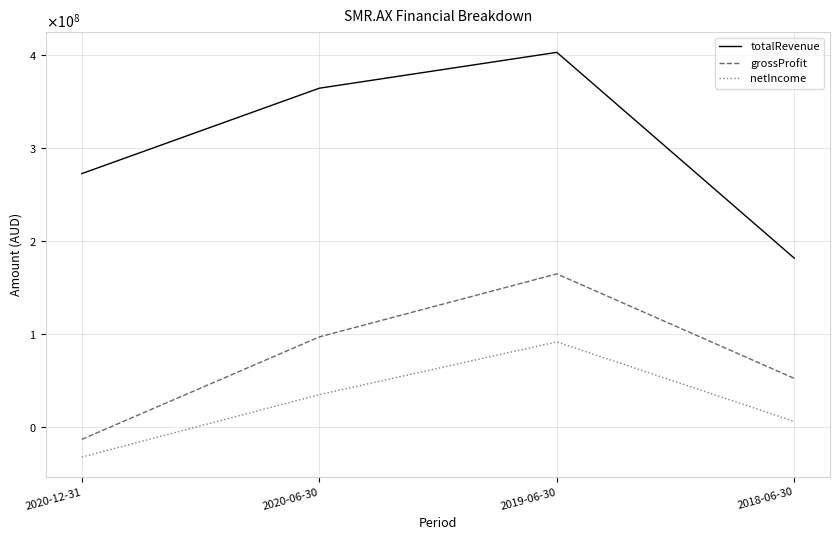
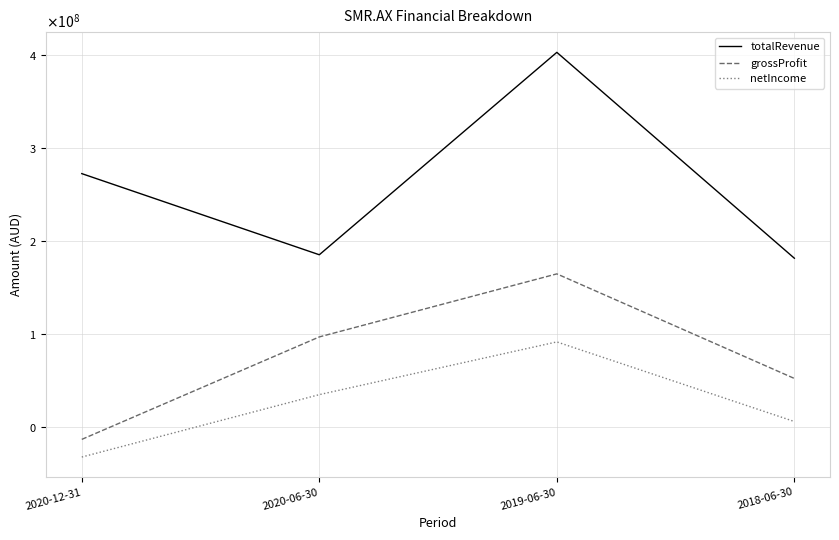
totalRevenue, 2020-06-30: 360000000 -> 190000000
